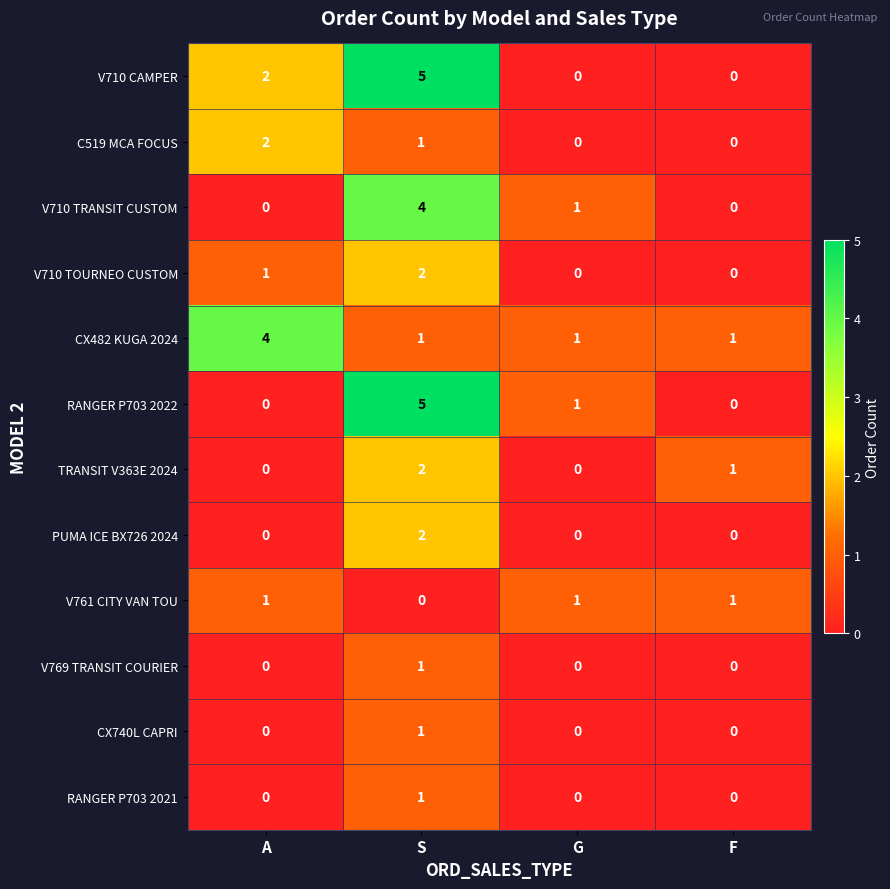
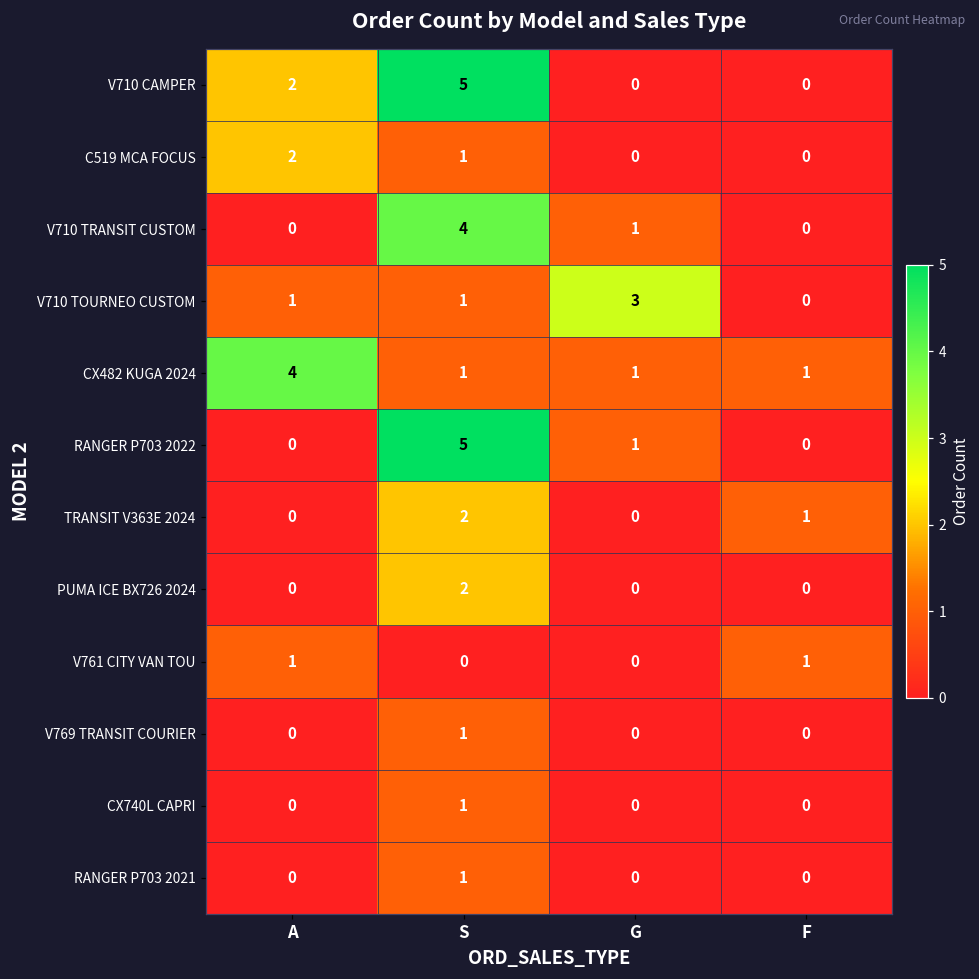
V710 TOURNEO CUSTOM, S: 2 -> 1
V710 TOURNEO CUSTOM, G: 0 -> 3
V761 CITY VAN TOU, G: 1 -> 0
